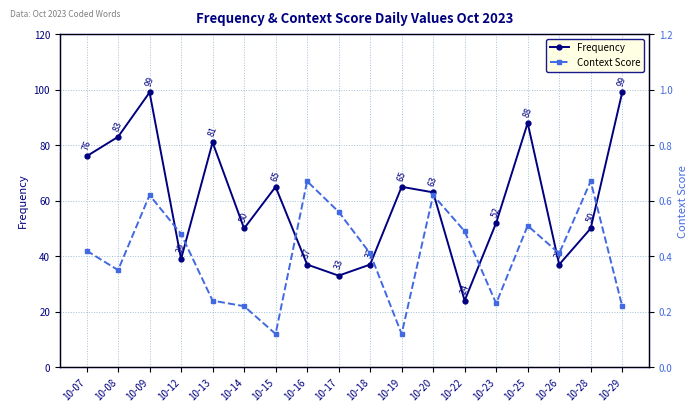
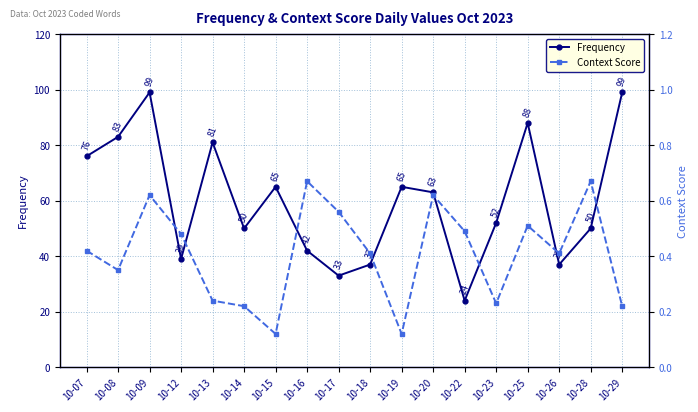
Frequency, 10-16: 37 -> 42
